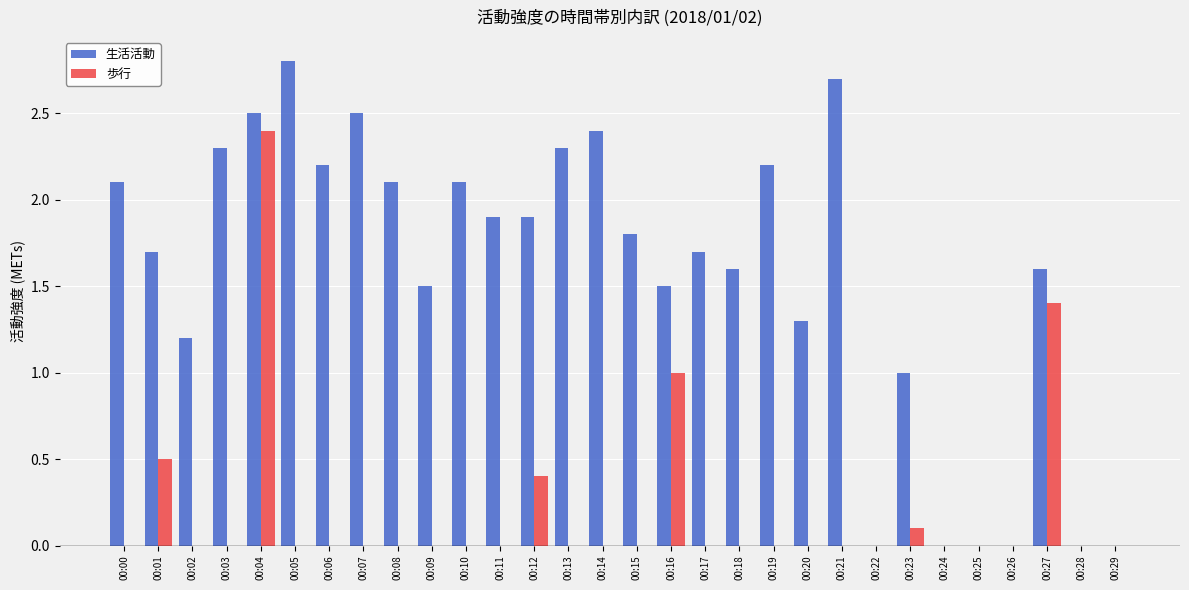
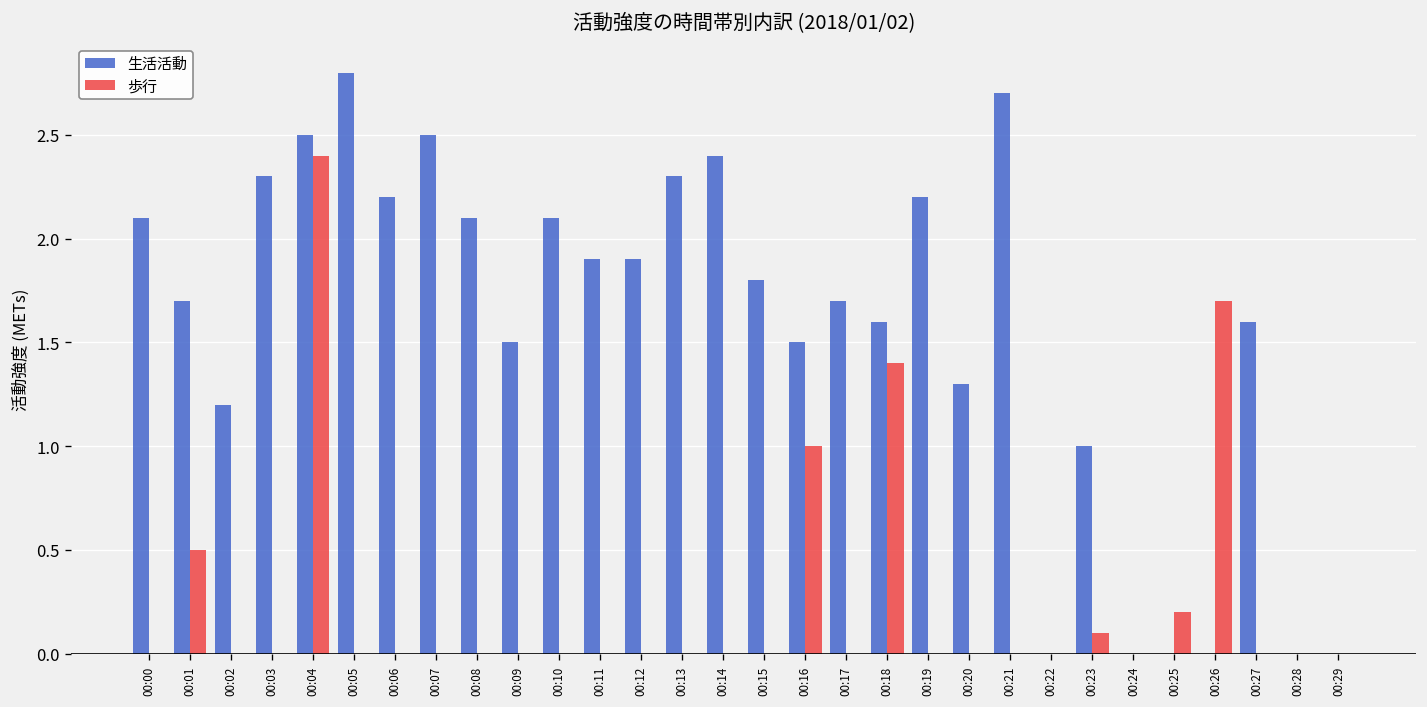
歩行, 00:12: 0.4 -> 0.0
歩行, 00:18: 0.0 -> 1.4
歩行, 00:25: 0.0 -> 0.2
歩行, 00:26: 0.0 -> 1.7
歩行, 00:27: 1.4 -> 0.0
